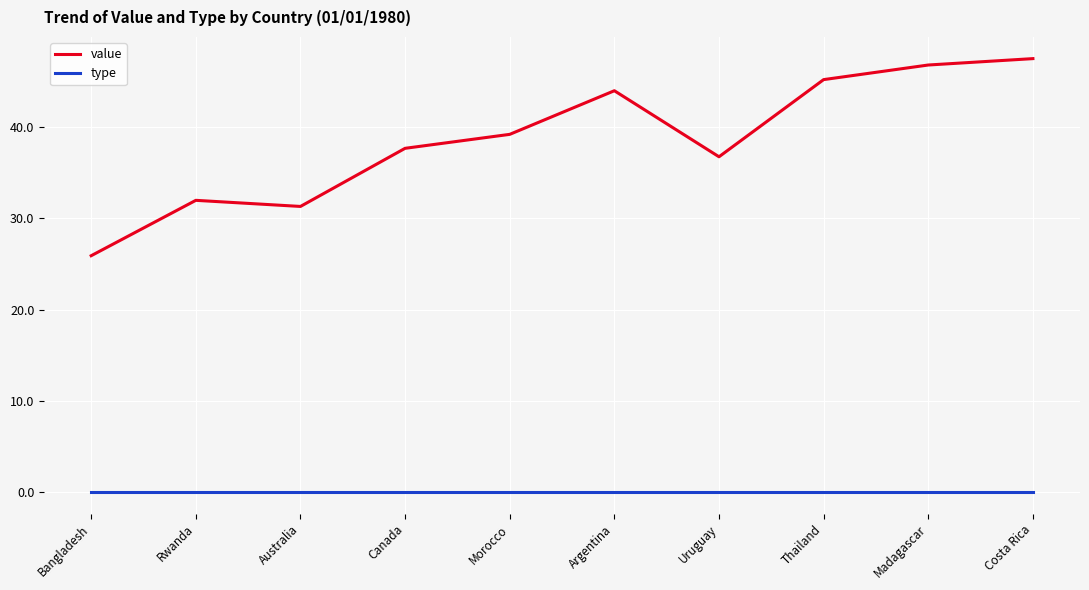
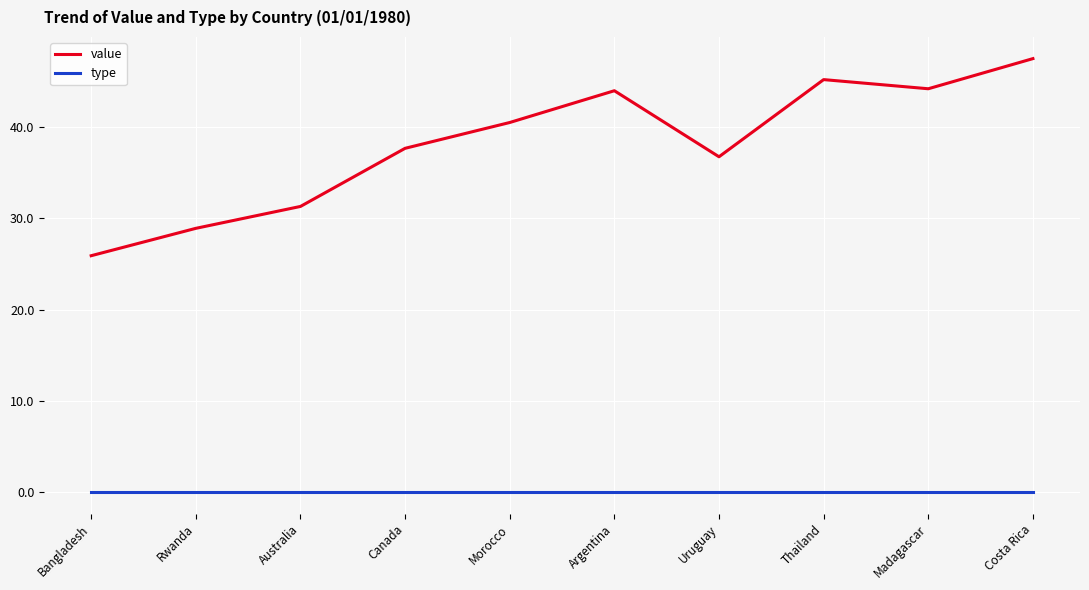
value, Rwanda: 32 -> 29
value, Morocco: 39 -> 40
value, Madagascar: 47 -> 44
